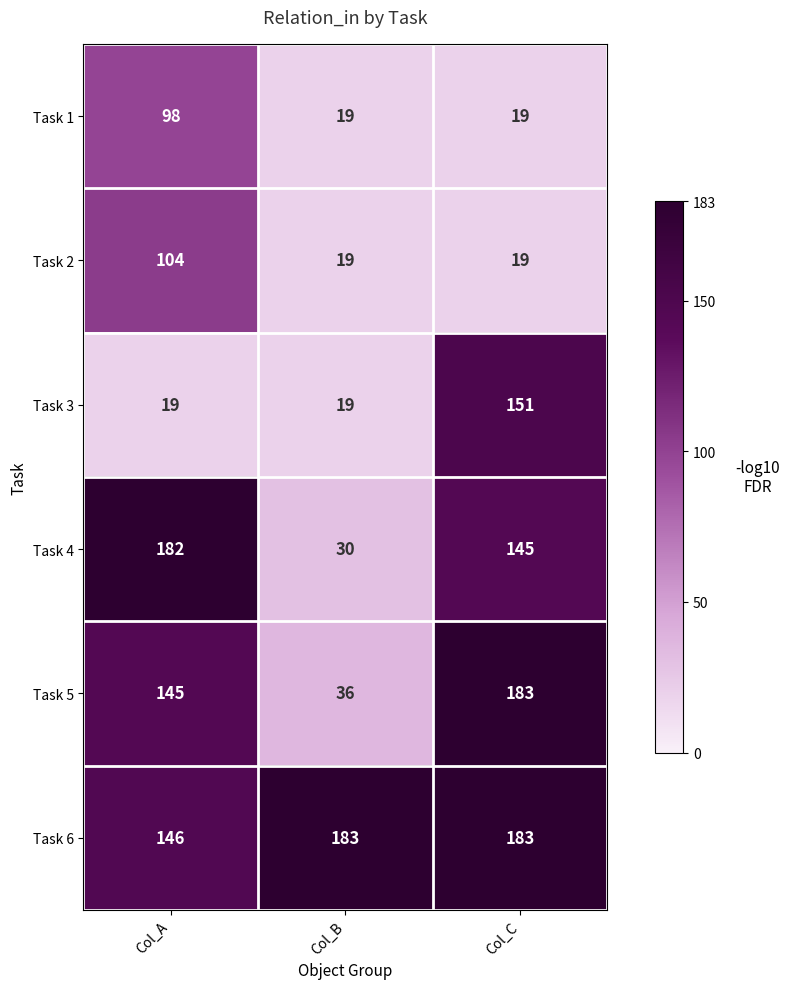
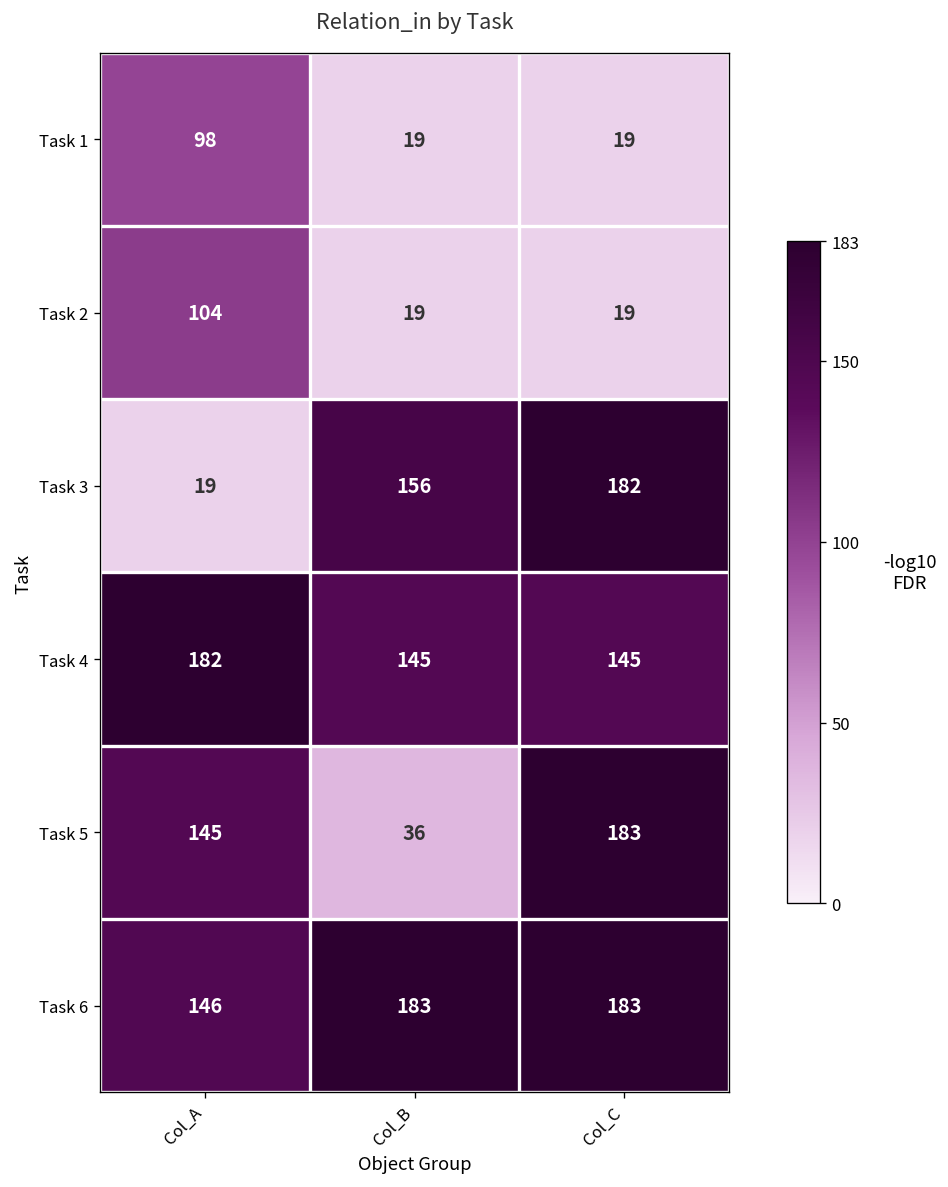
Task 3, Col_B: 19 -> 156
Task 3, Col_C: 151 -> 182
Task 4, Col_B: 30 -> 145
